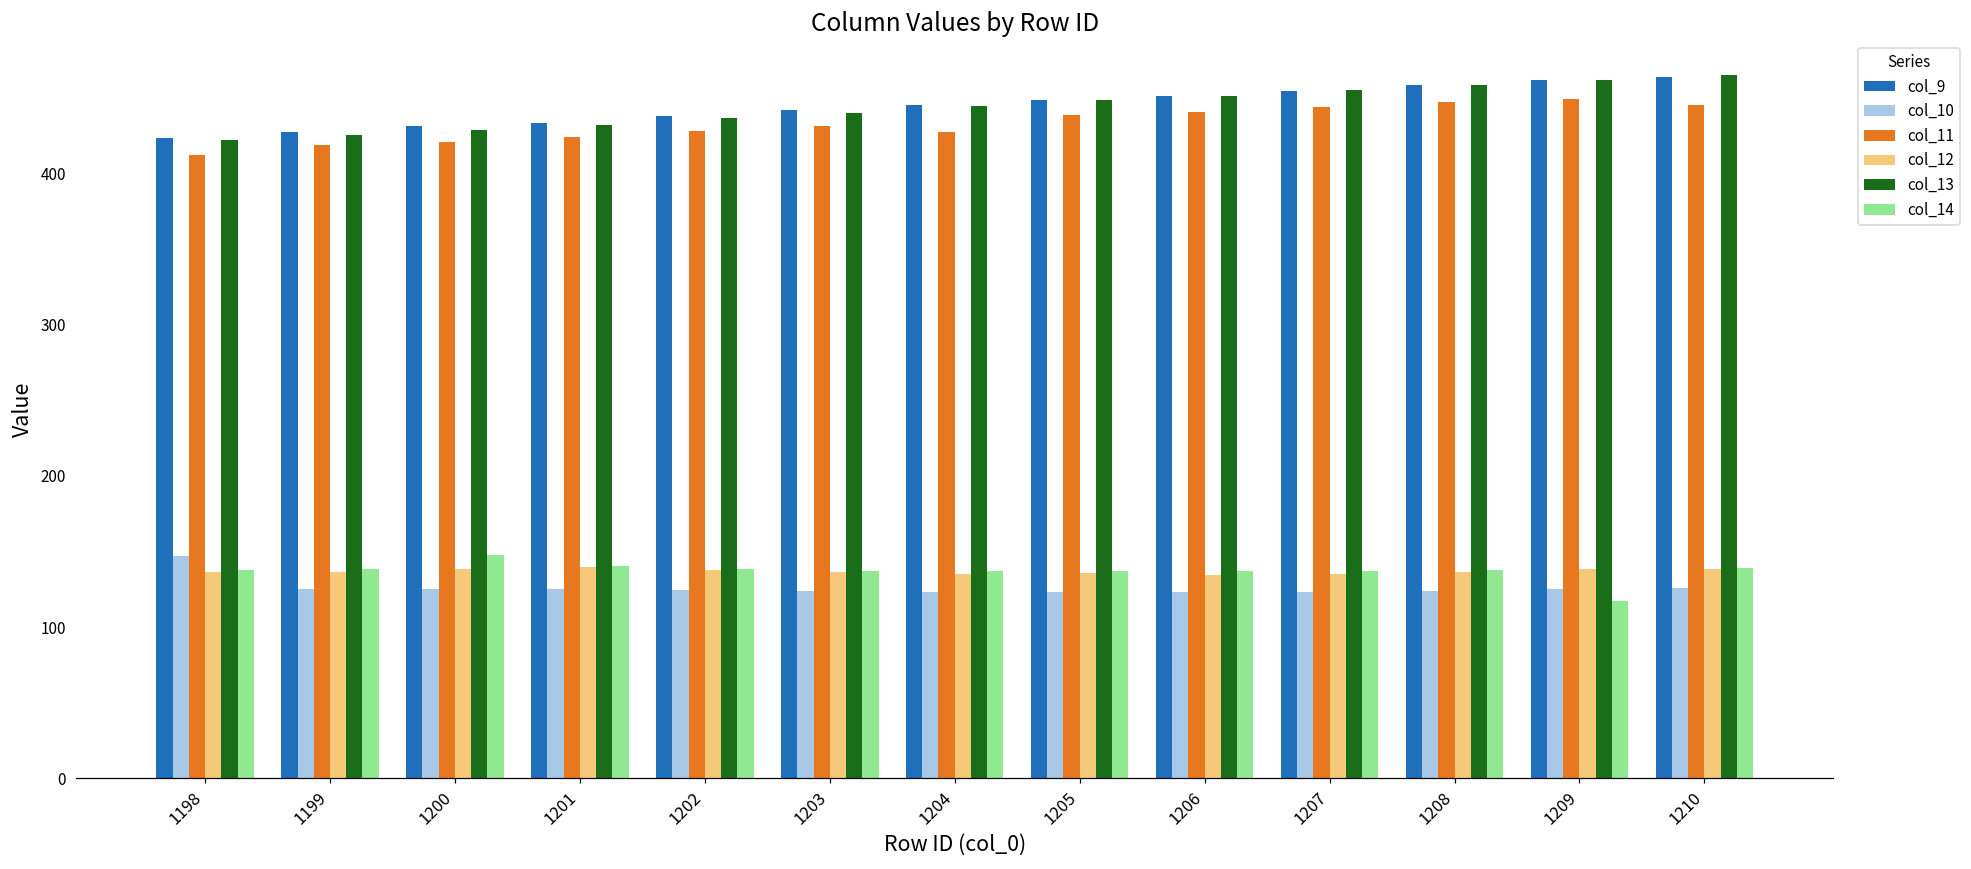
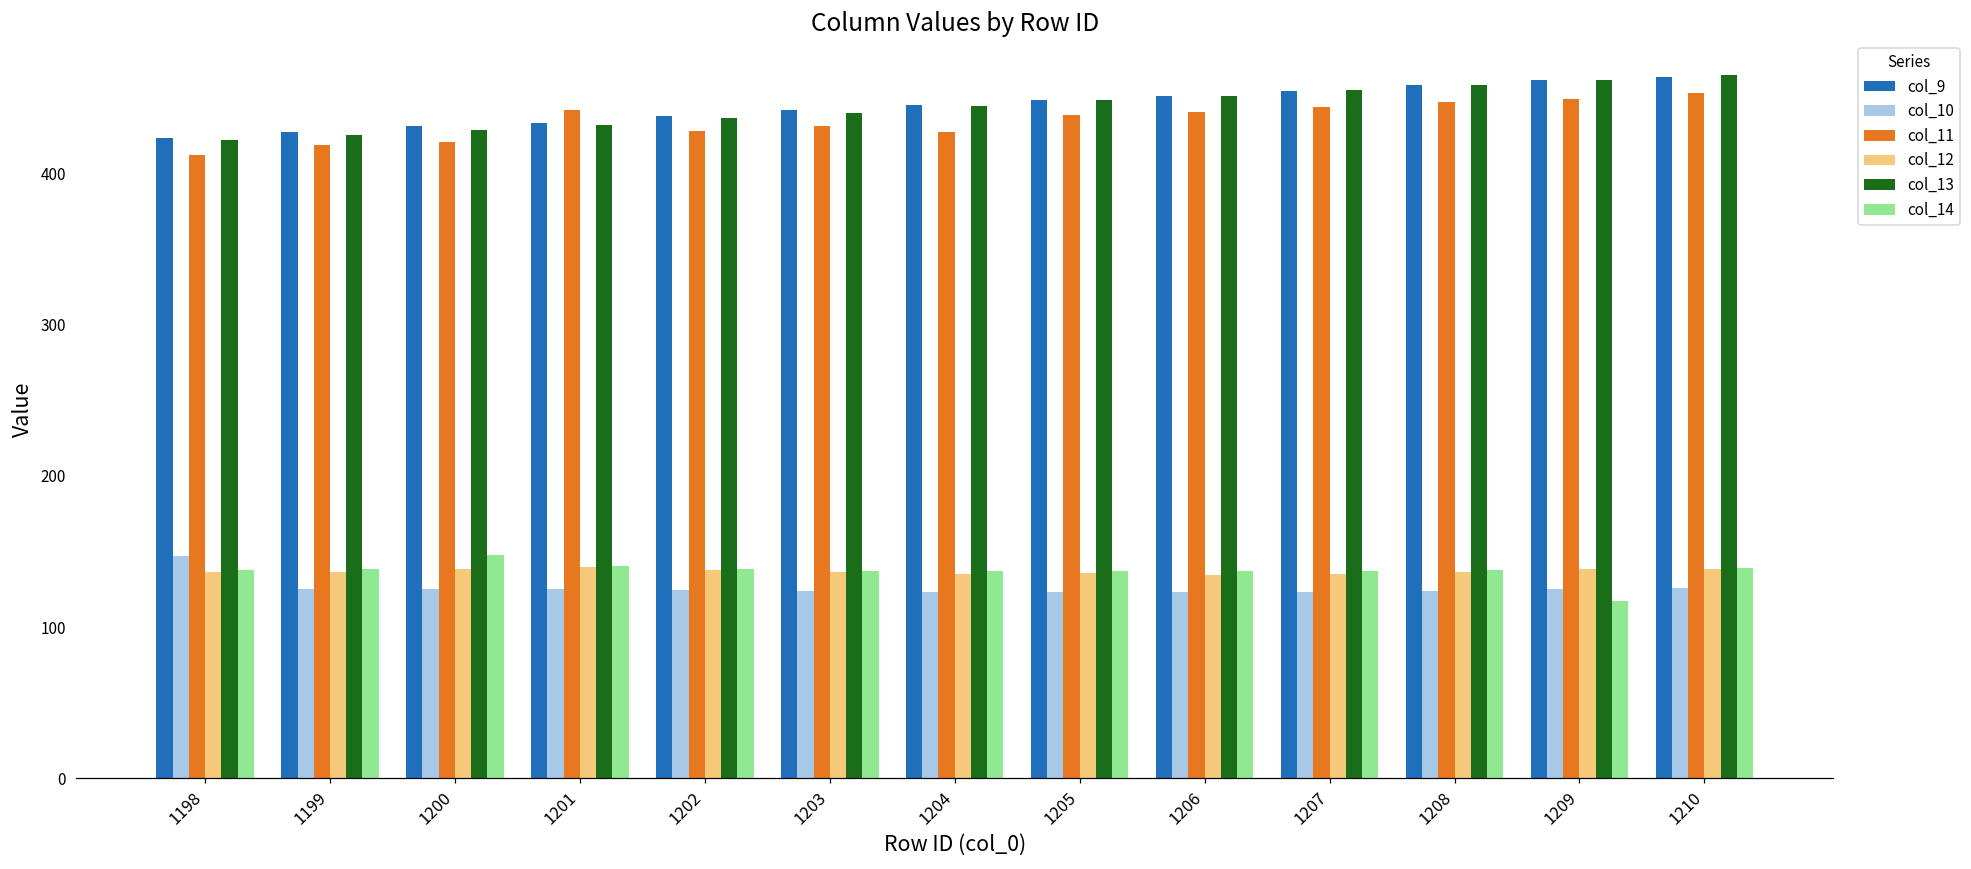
col_11, 1201: 424 -> 441
col_11, 1210: 445 -> 453
